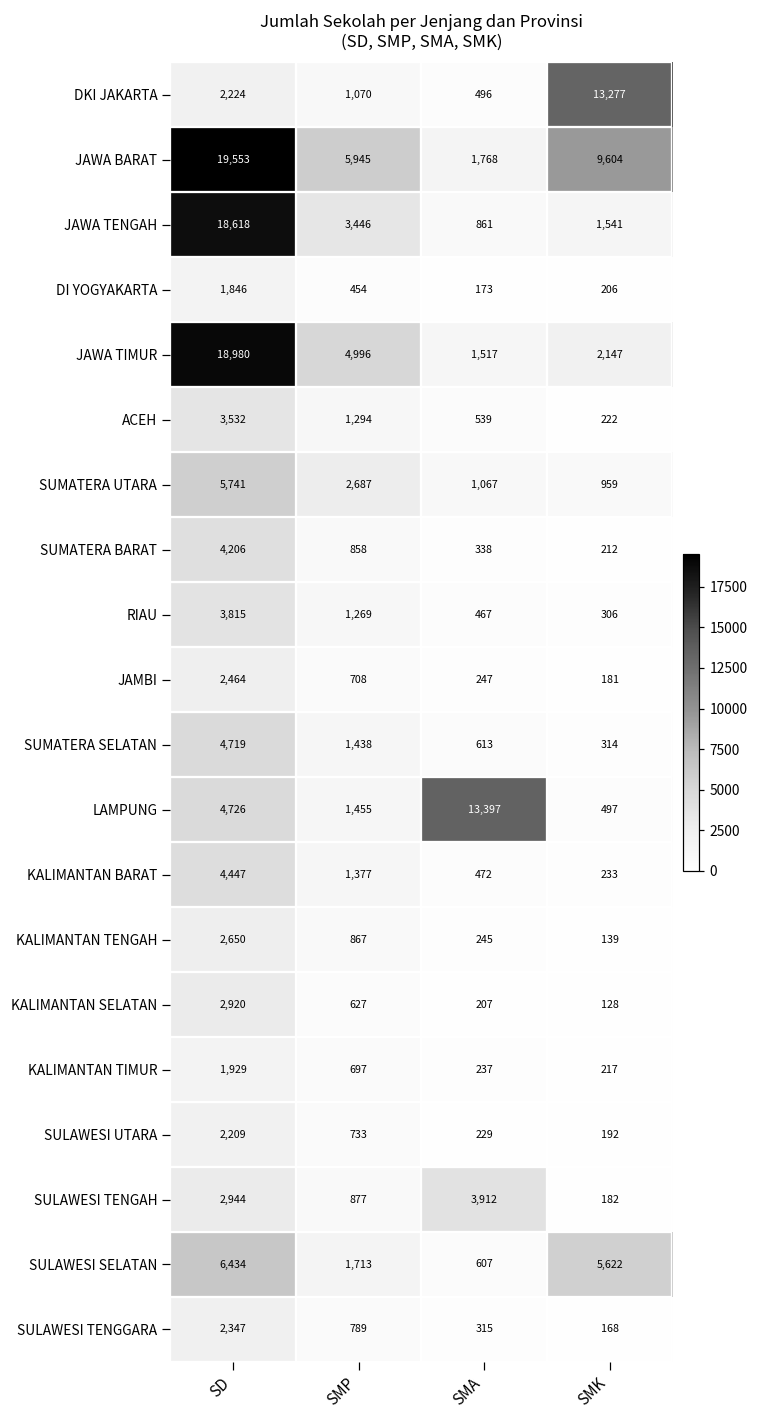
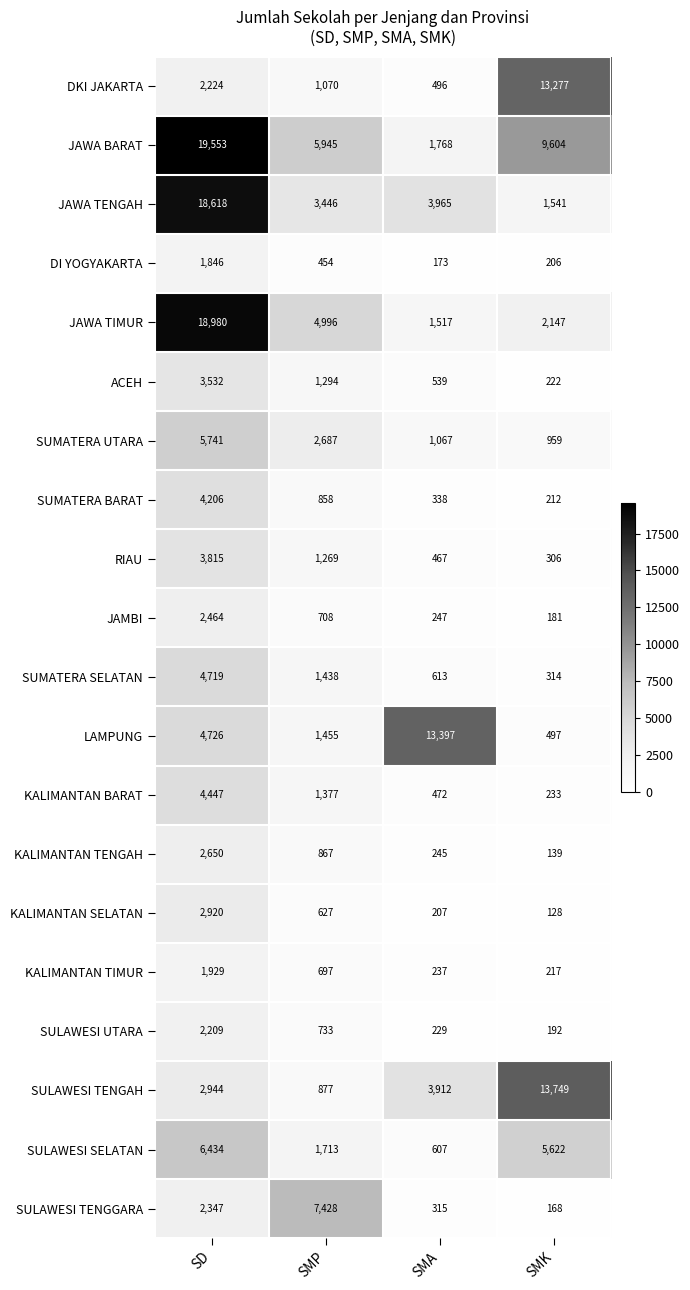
JAWA TENGAH, SMA: 861 -> 3,965
SULAWESI TENGAH, SMK: 182 -> 13,749
SULAWESI TENGGARA, SMP: 789 -> 7,428
